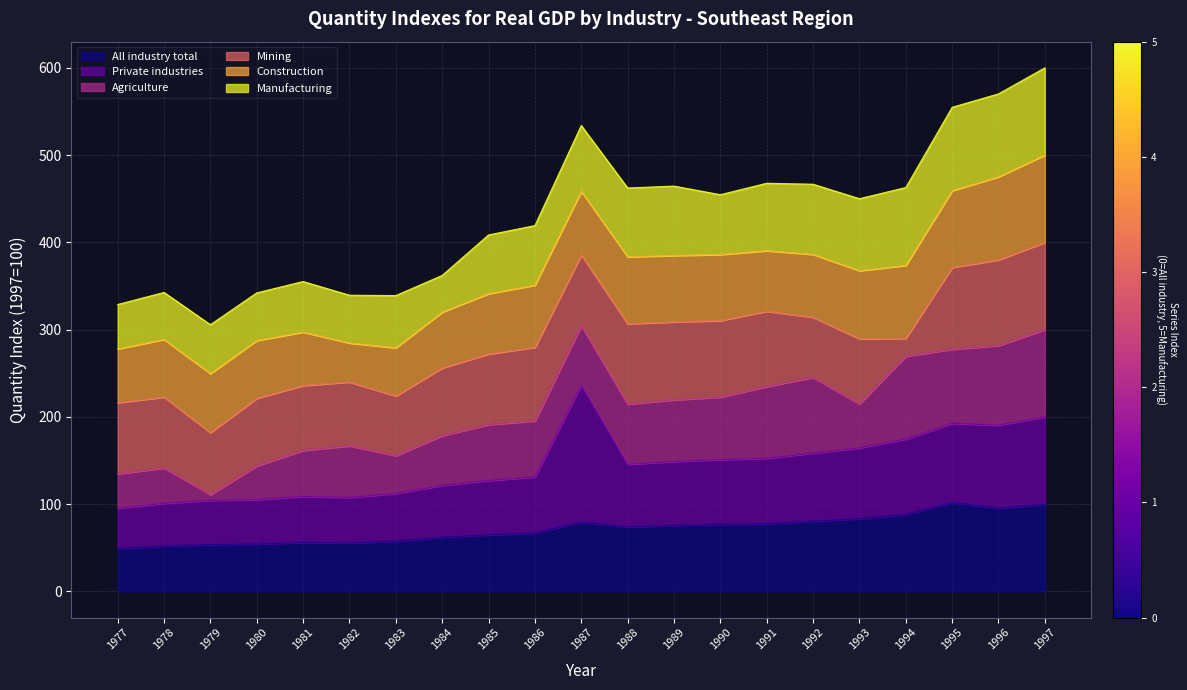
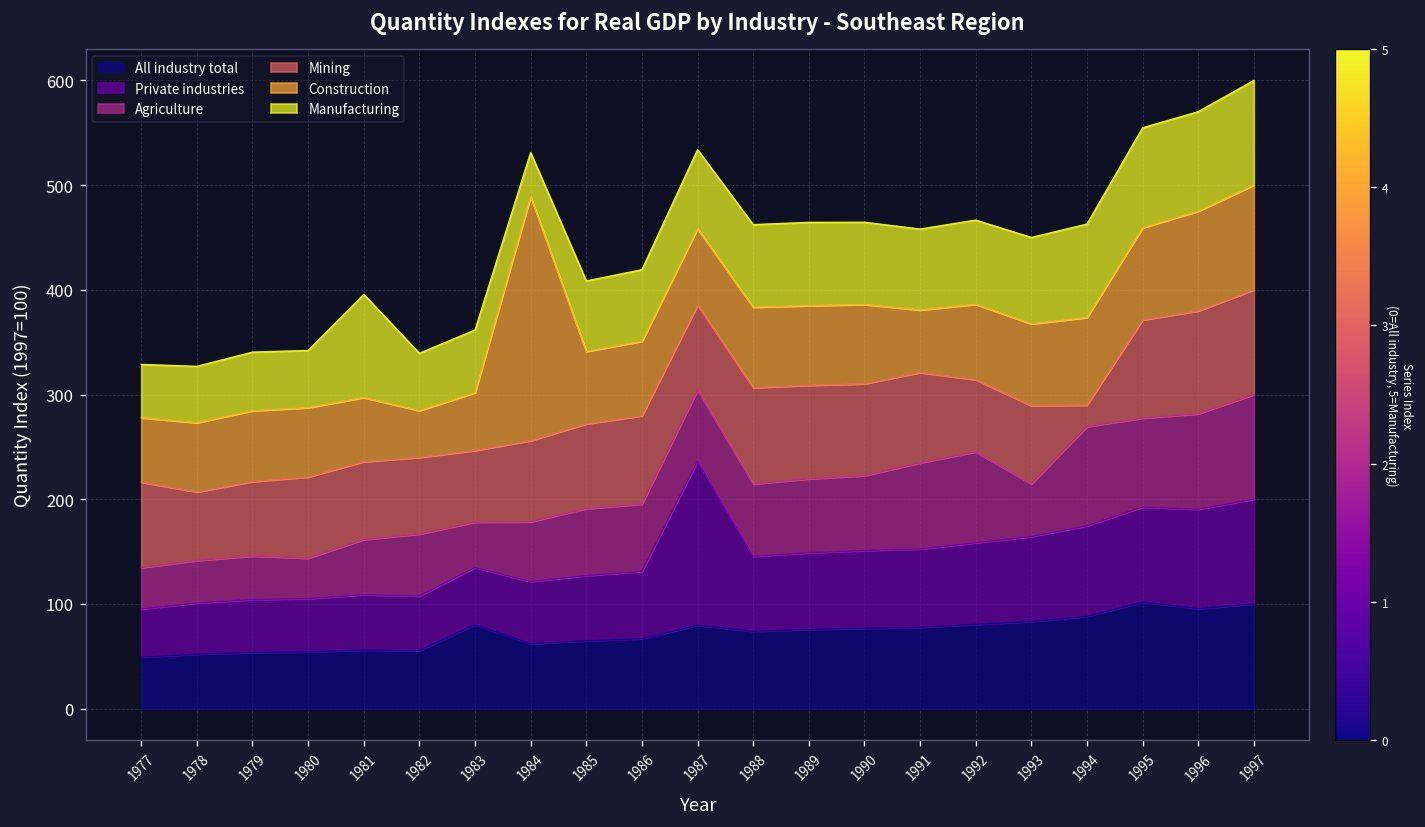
Mining, 1978: 80 -> 70
Agriculture, 1979: 10 -> 40
Manufacturing, 1981: 60 -> 100
All industry total, 1983: 60 -> 80
Construction, 1984: 60 -> 230
Manufacturing, 1990: 70 -> 80
Construction, 1991: 70 -> 60
